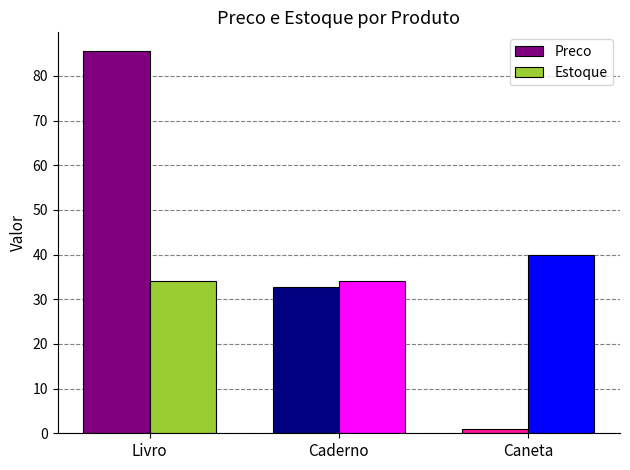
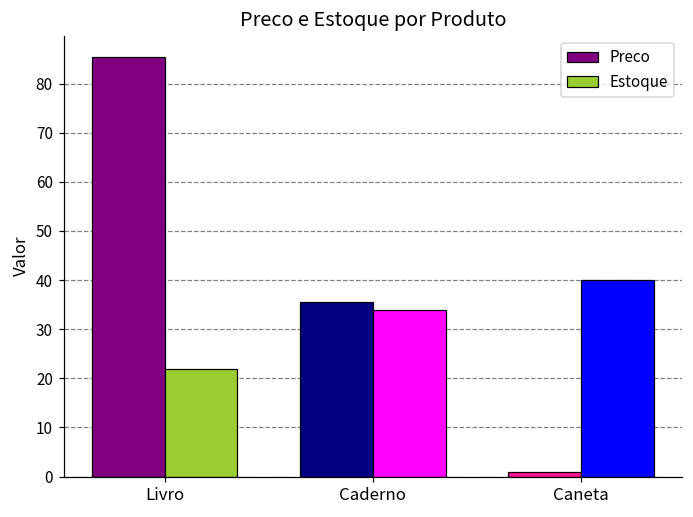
Estoque, Livro: 34 -> 22
Preco, Caderno: 33 -> 36
